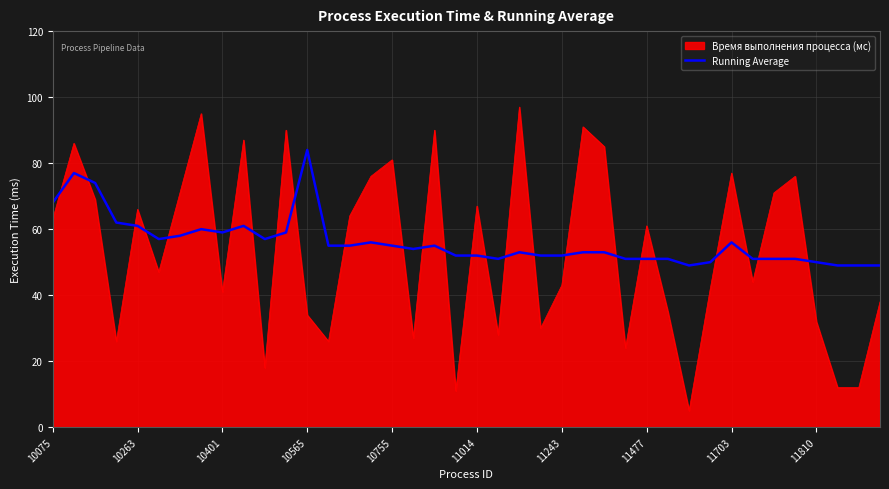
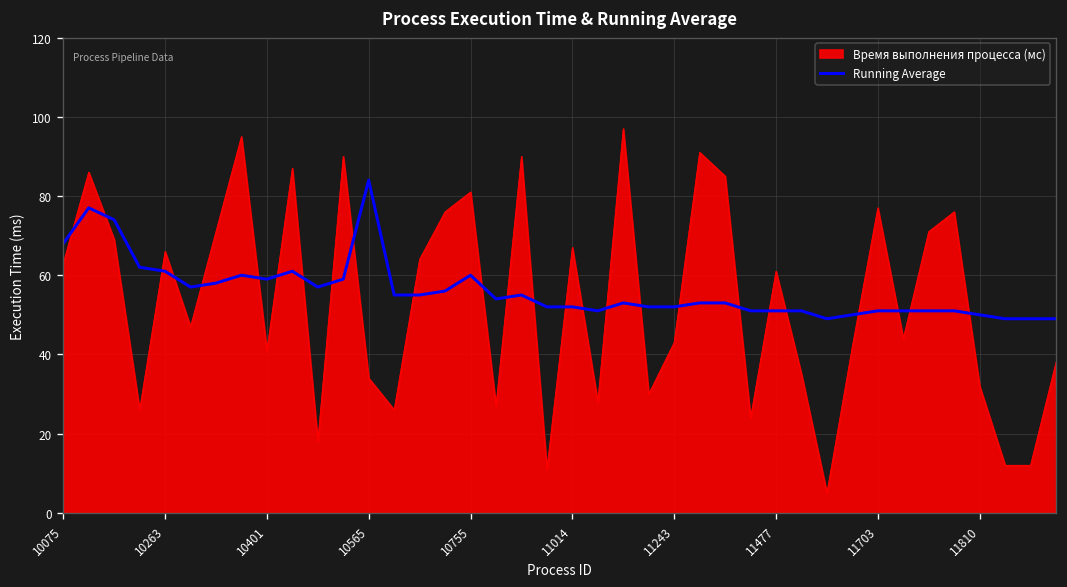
Running Average, 10755: 55 -> 60
Running Average, 11703: 56 -> 51
